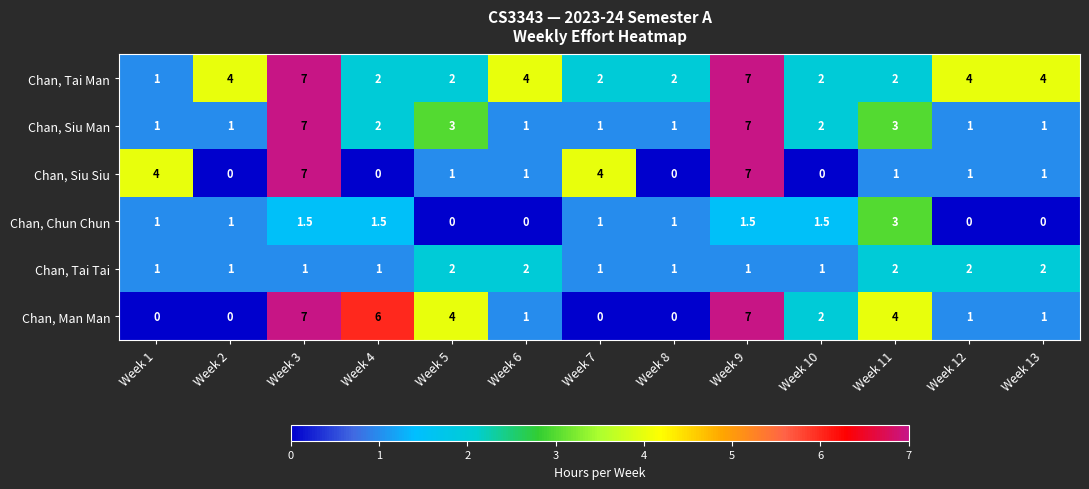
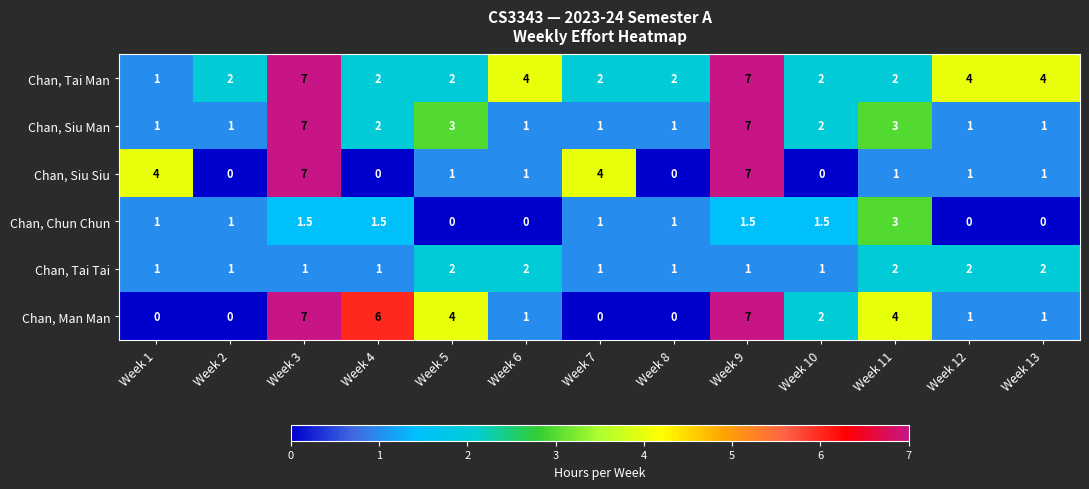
Chan, Tai Man, Week 2: 4 -> 2
